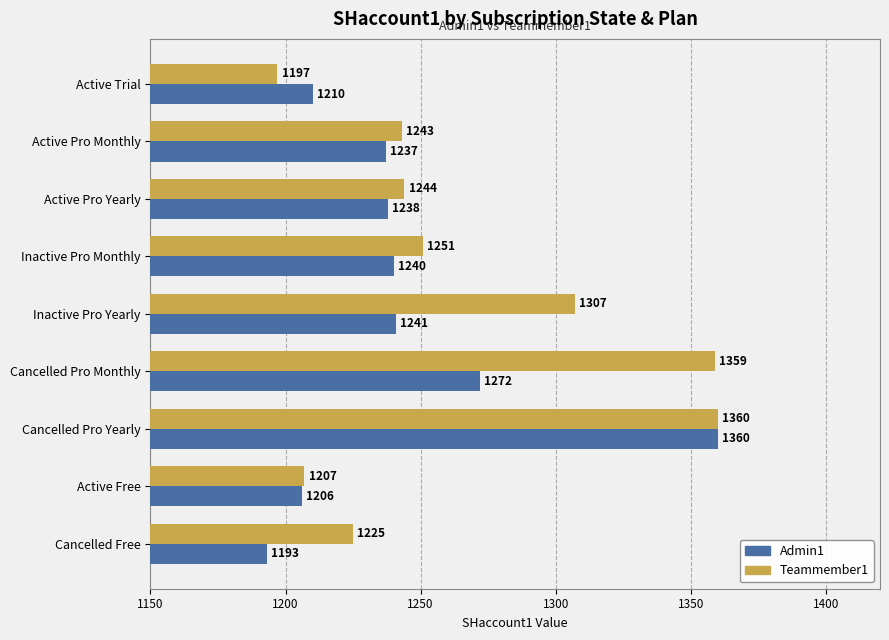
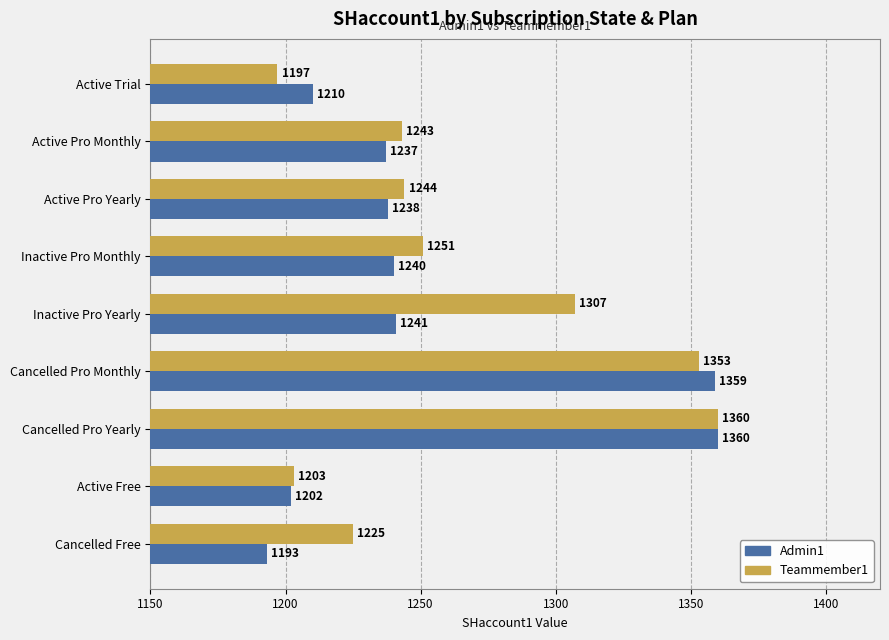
Teammember1, Cancelled Pro Monthly: 1359 -> 1353
Admin1, Cancelled Pro Monthly: 1272 -> 1359
Teammember1, Active Free: 1207 -> 1203
Admin1, Active Free: 1206 -> 1202
